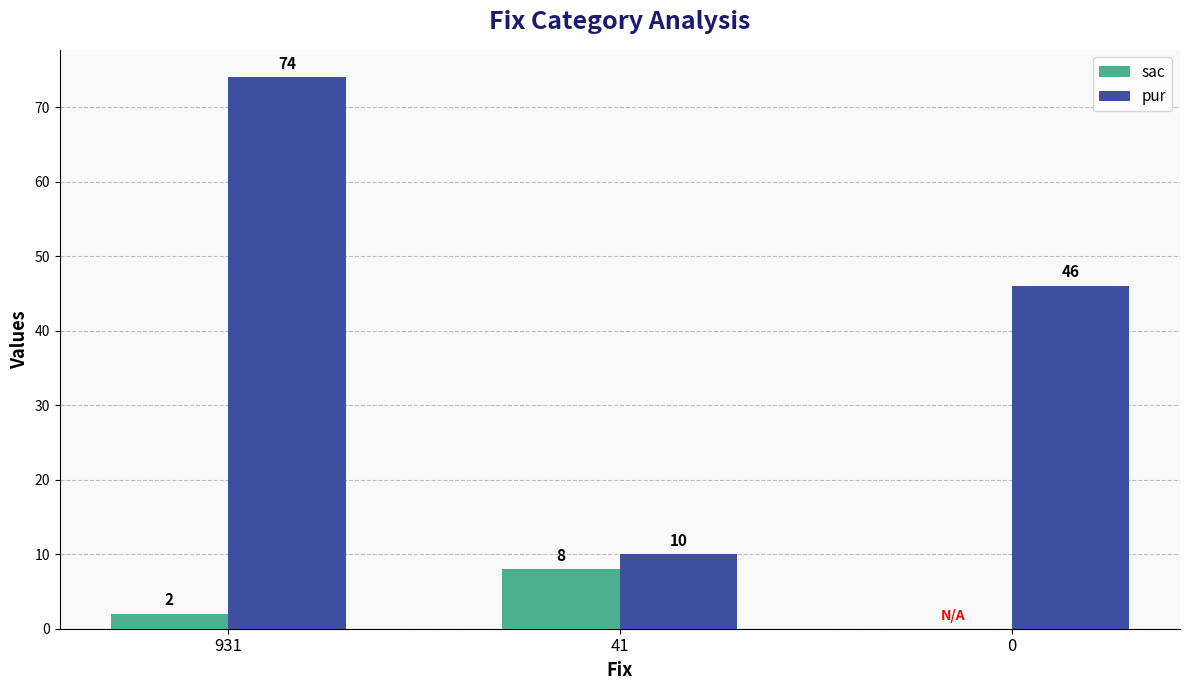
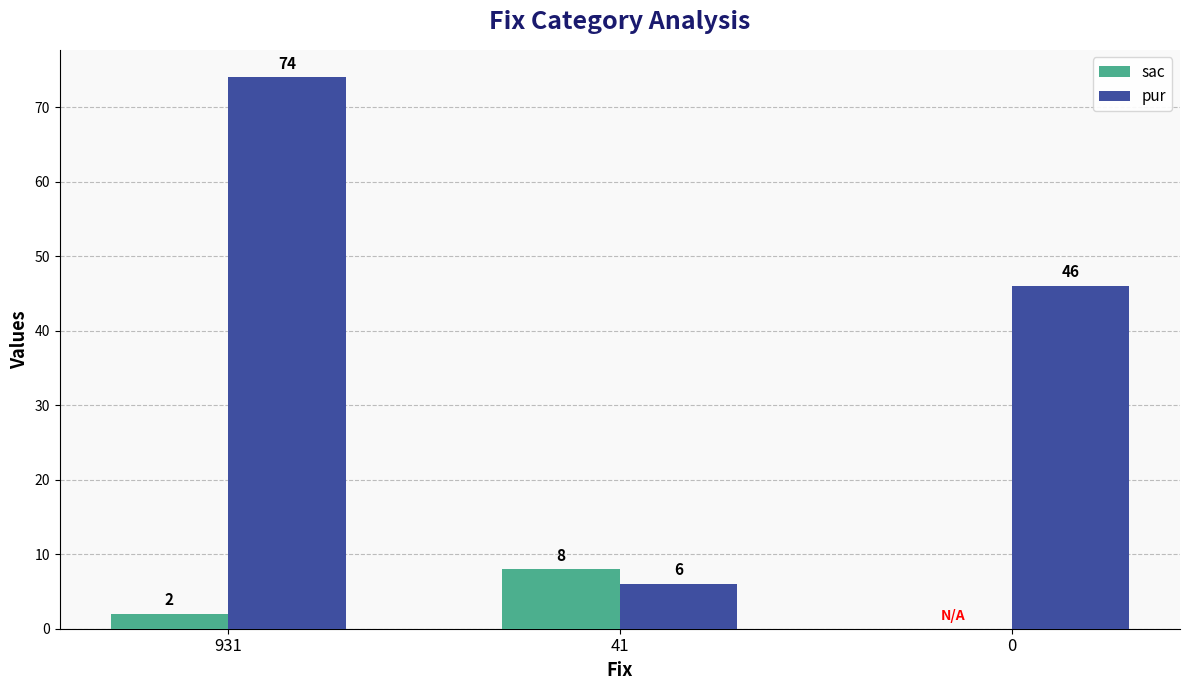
pur, 41: 10 -> 6
